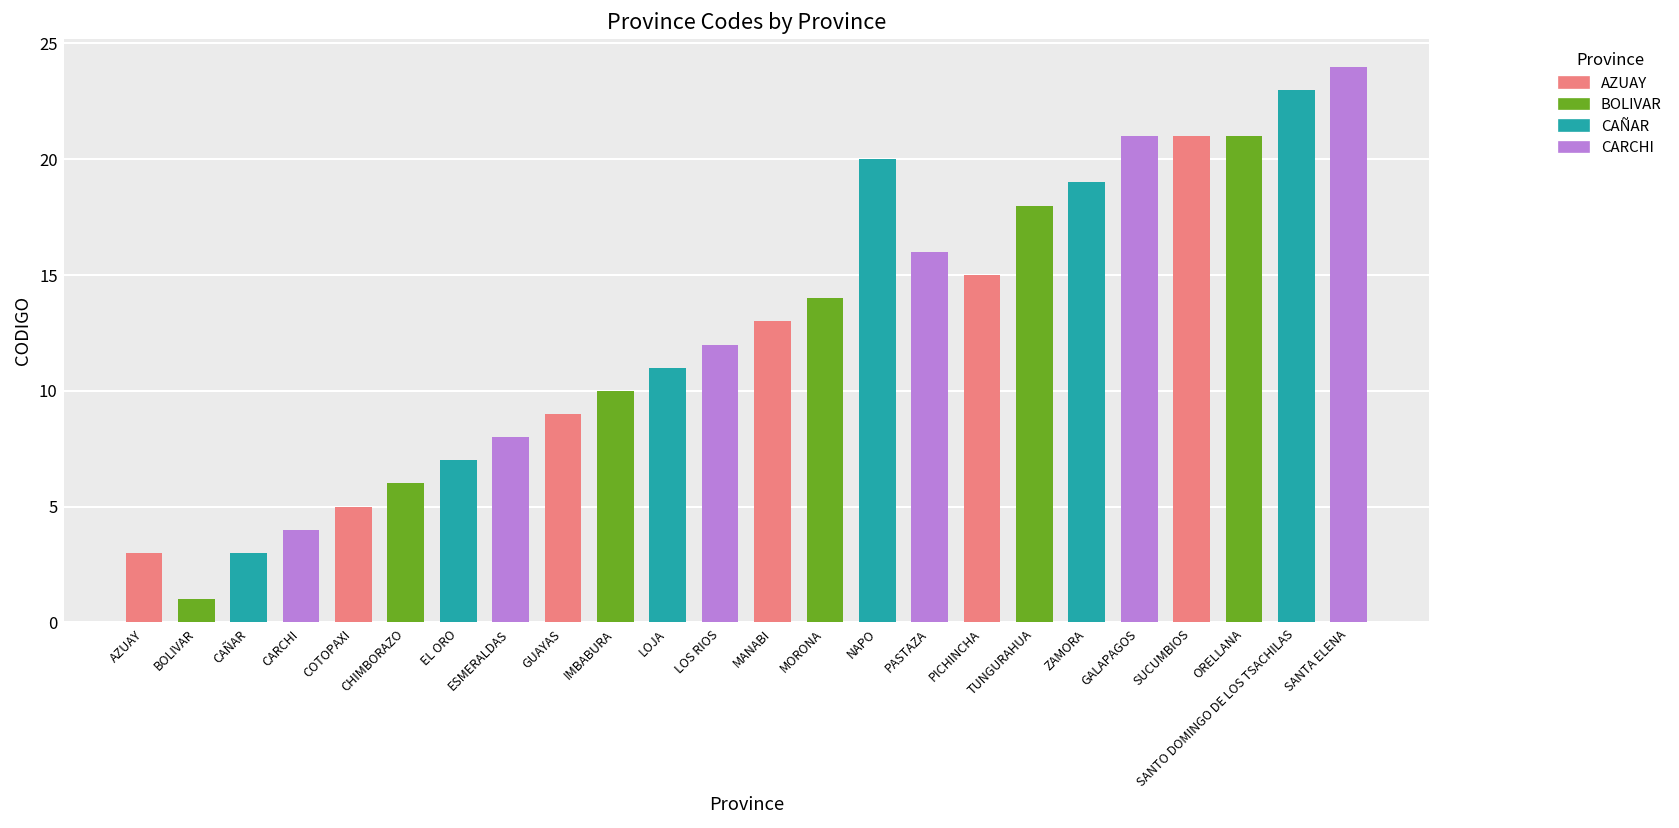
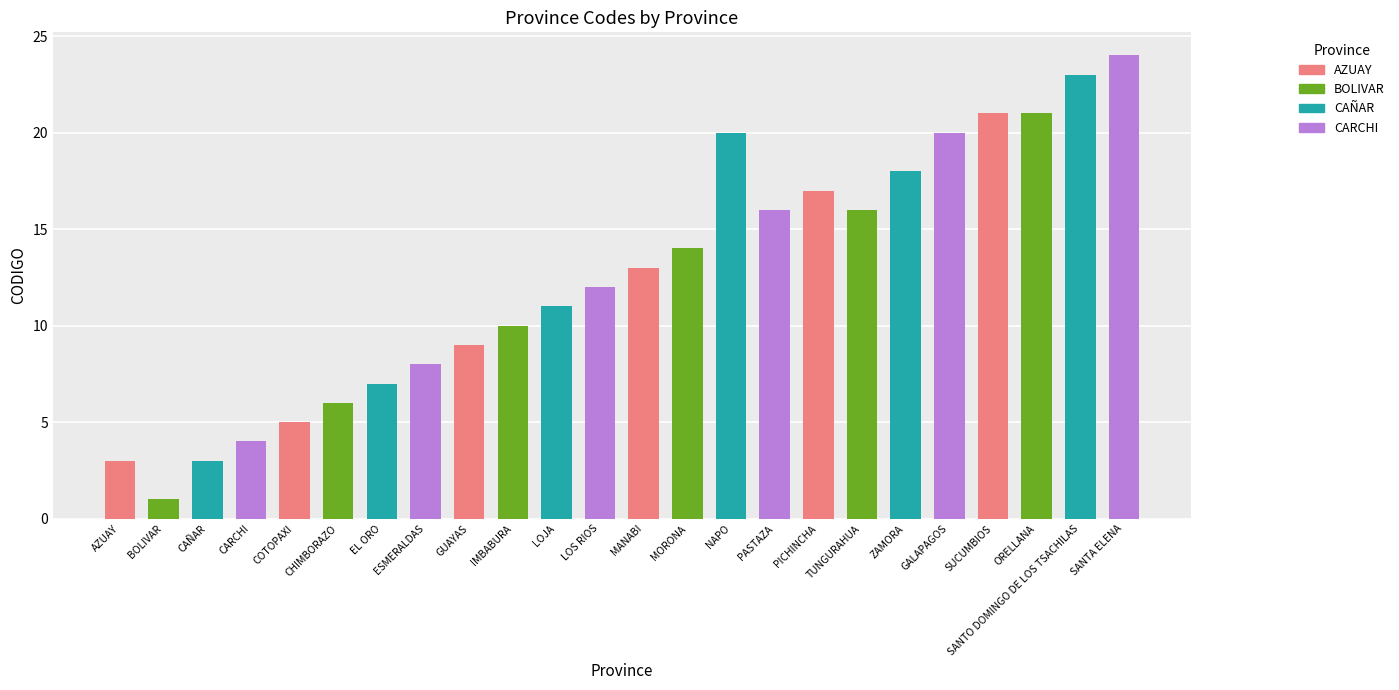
PICHINCHA: 15 -> 17
TUNGURAHUA: 18 -> 16
ZAMORA: 19 -> 18
GALAPAGOS: 21 -> 20
